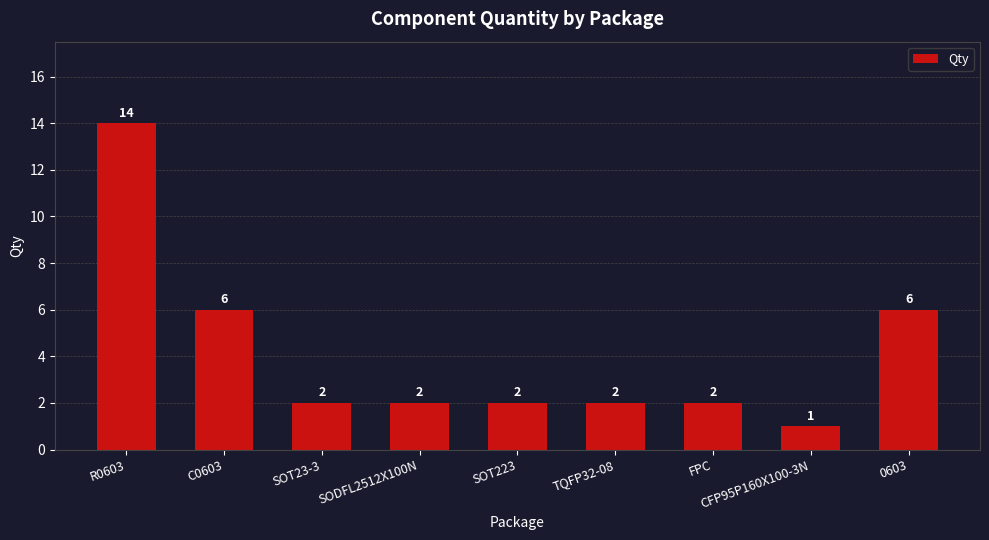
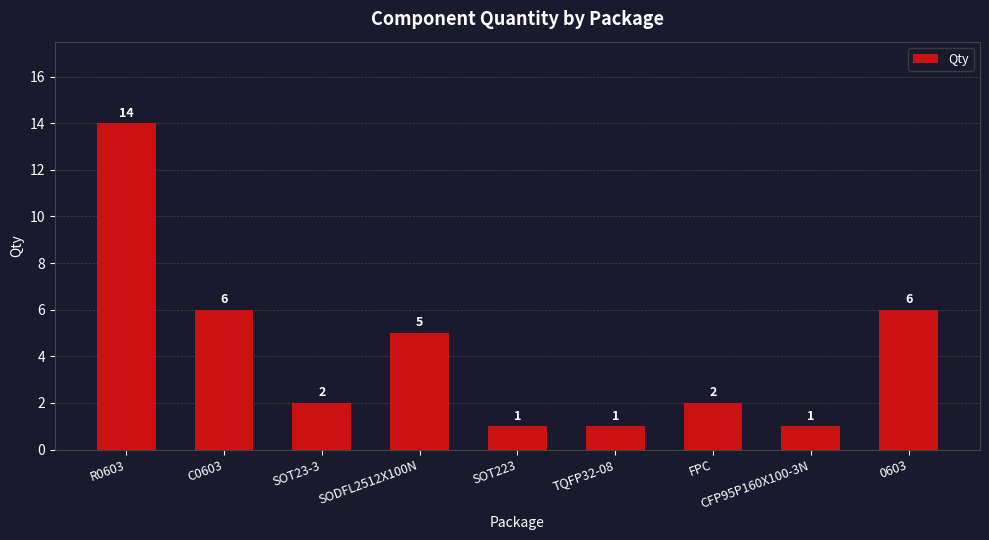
SODFL2512X100N: 2 -> 5
SOT223: 2 -> 1
TQFP32-08: 2 -> 1
